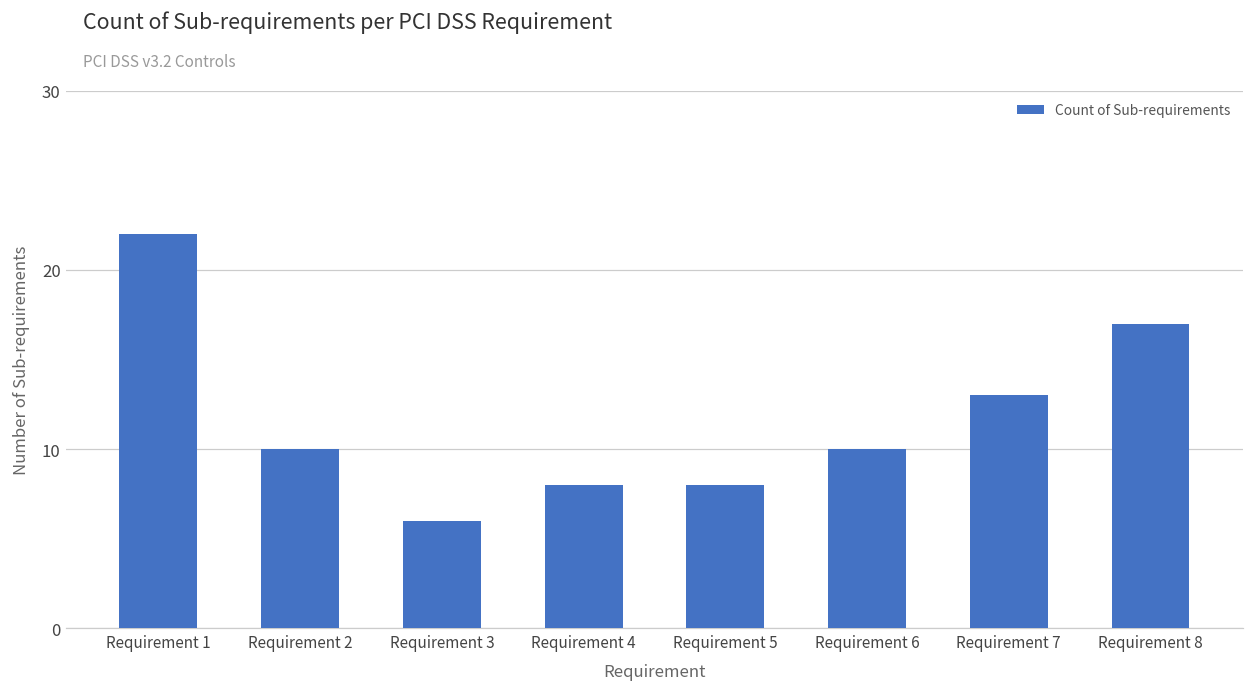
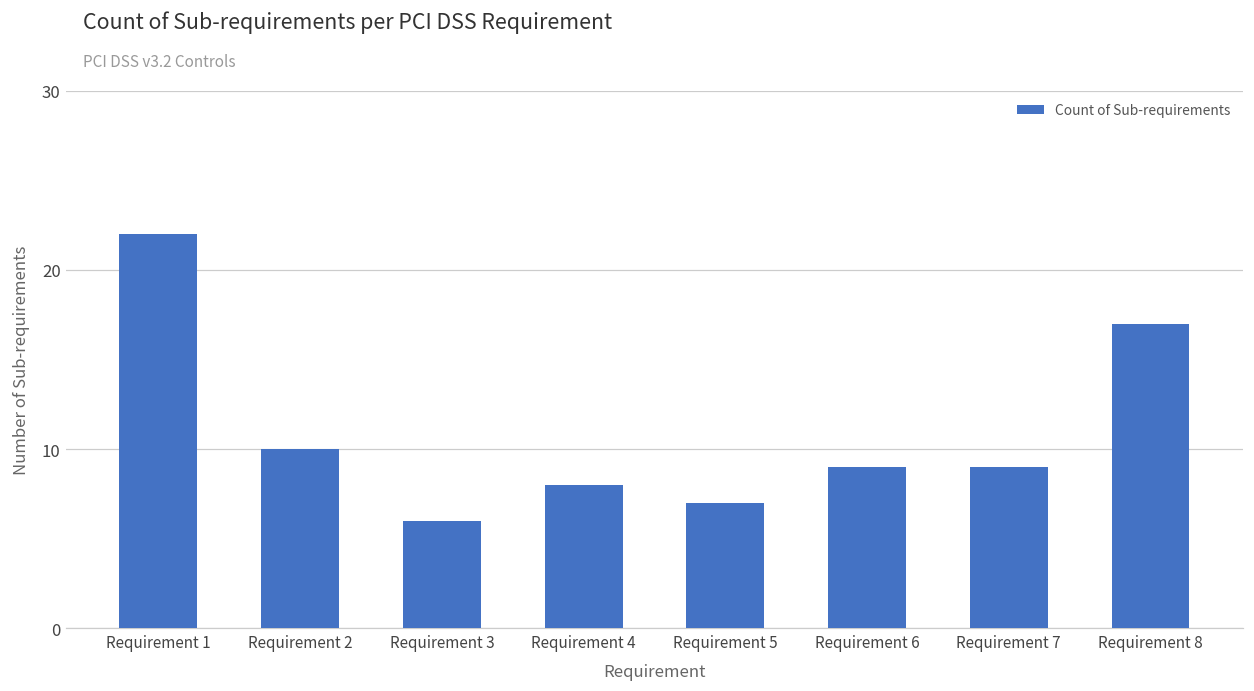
Requirement 5: 8 -> 7
Requirement 6: 10 -> 9
Requirement 7: 13 -> 9
